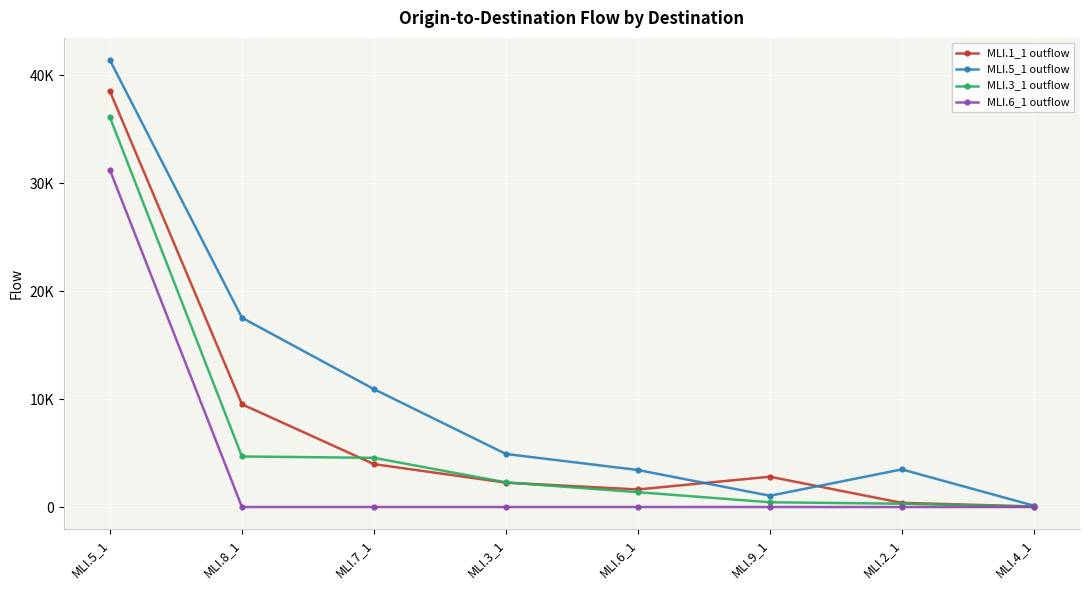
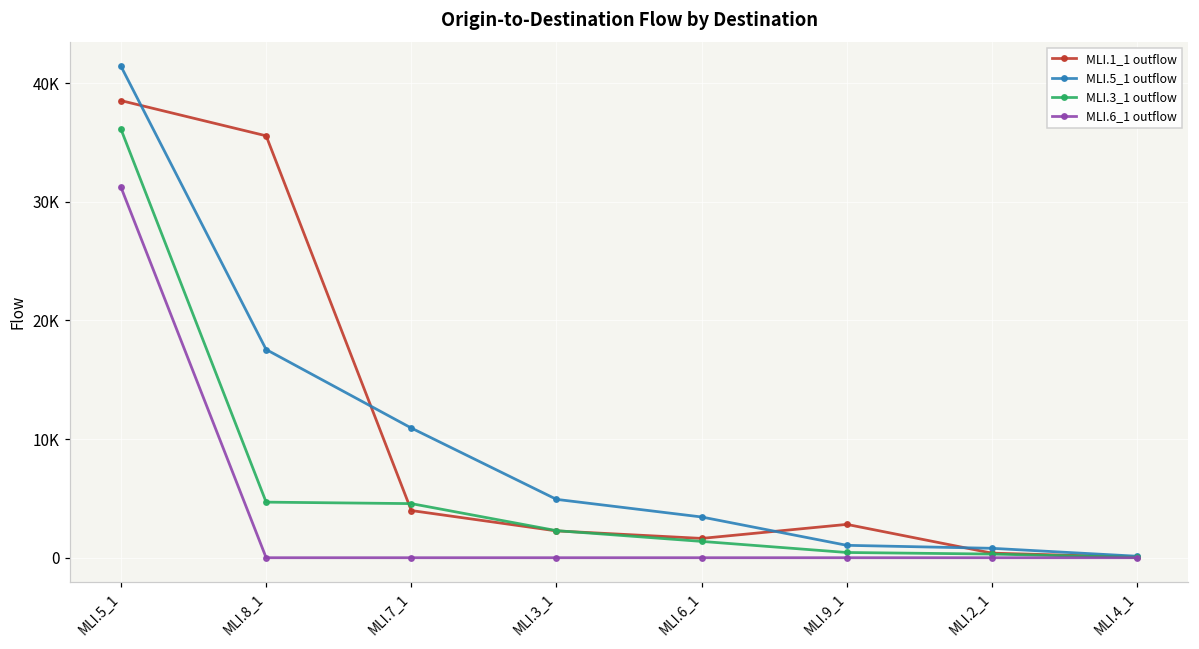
MLI.1_1 outflow, MLI.8_1: 9500 -> 35600
MLI.5_1 outflow, MLI.2_1: 3500 -> 800
